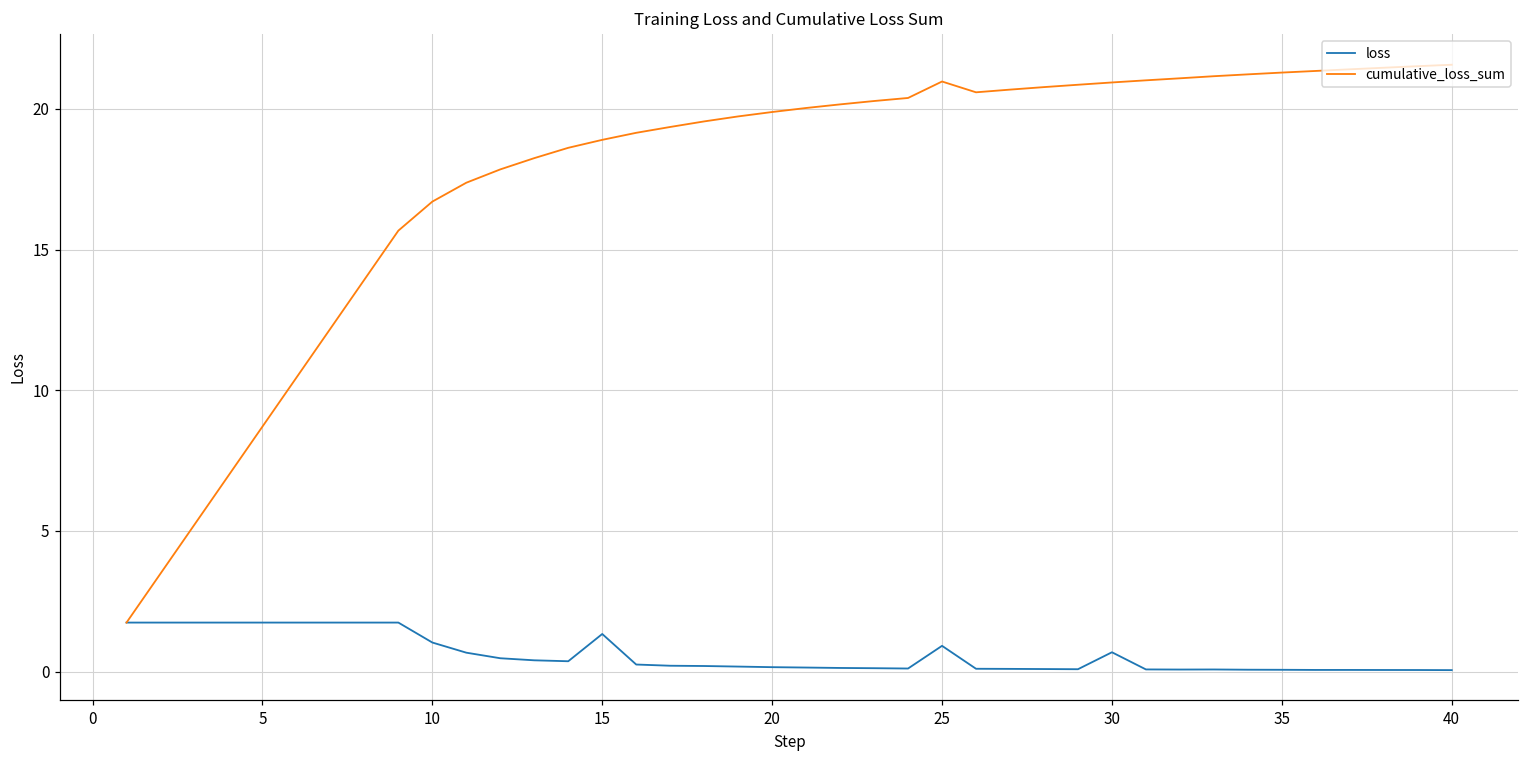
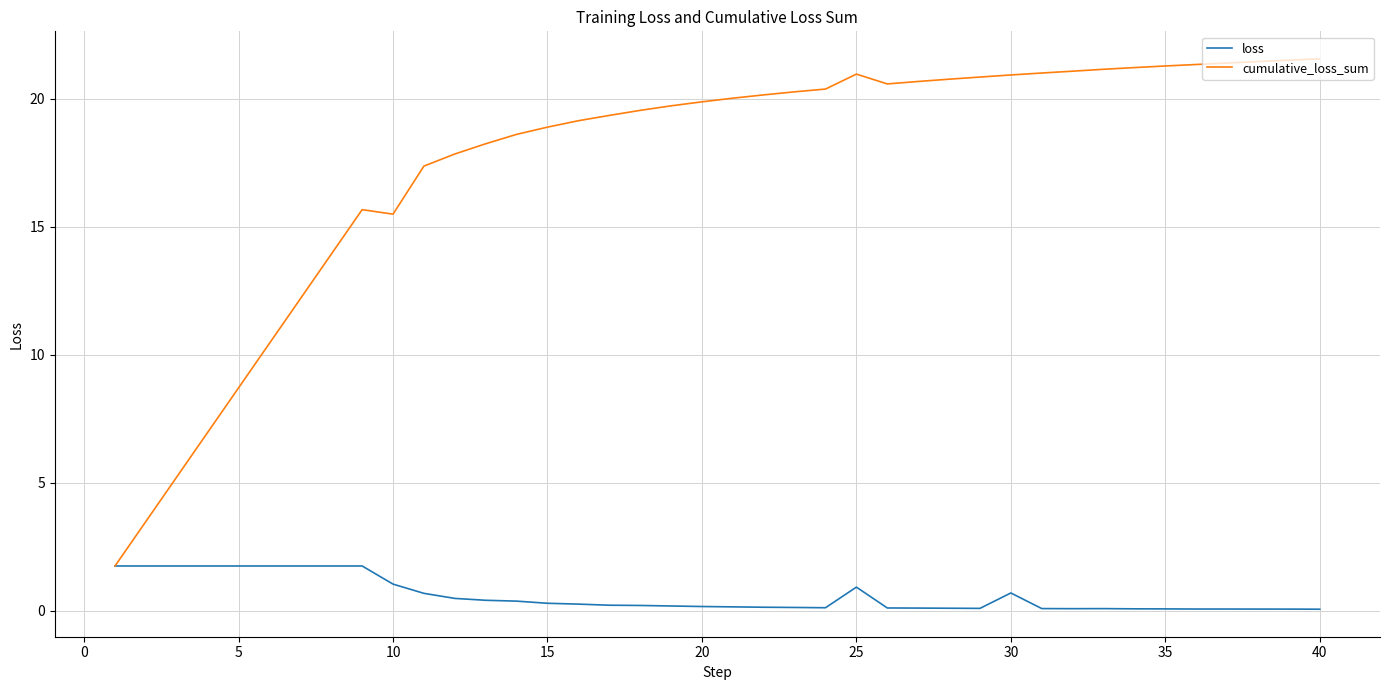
cumulative_loss_sum, 10: 16.7 -> 15.5
loss, 15: 1.3 -> 0.3
